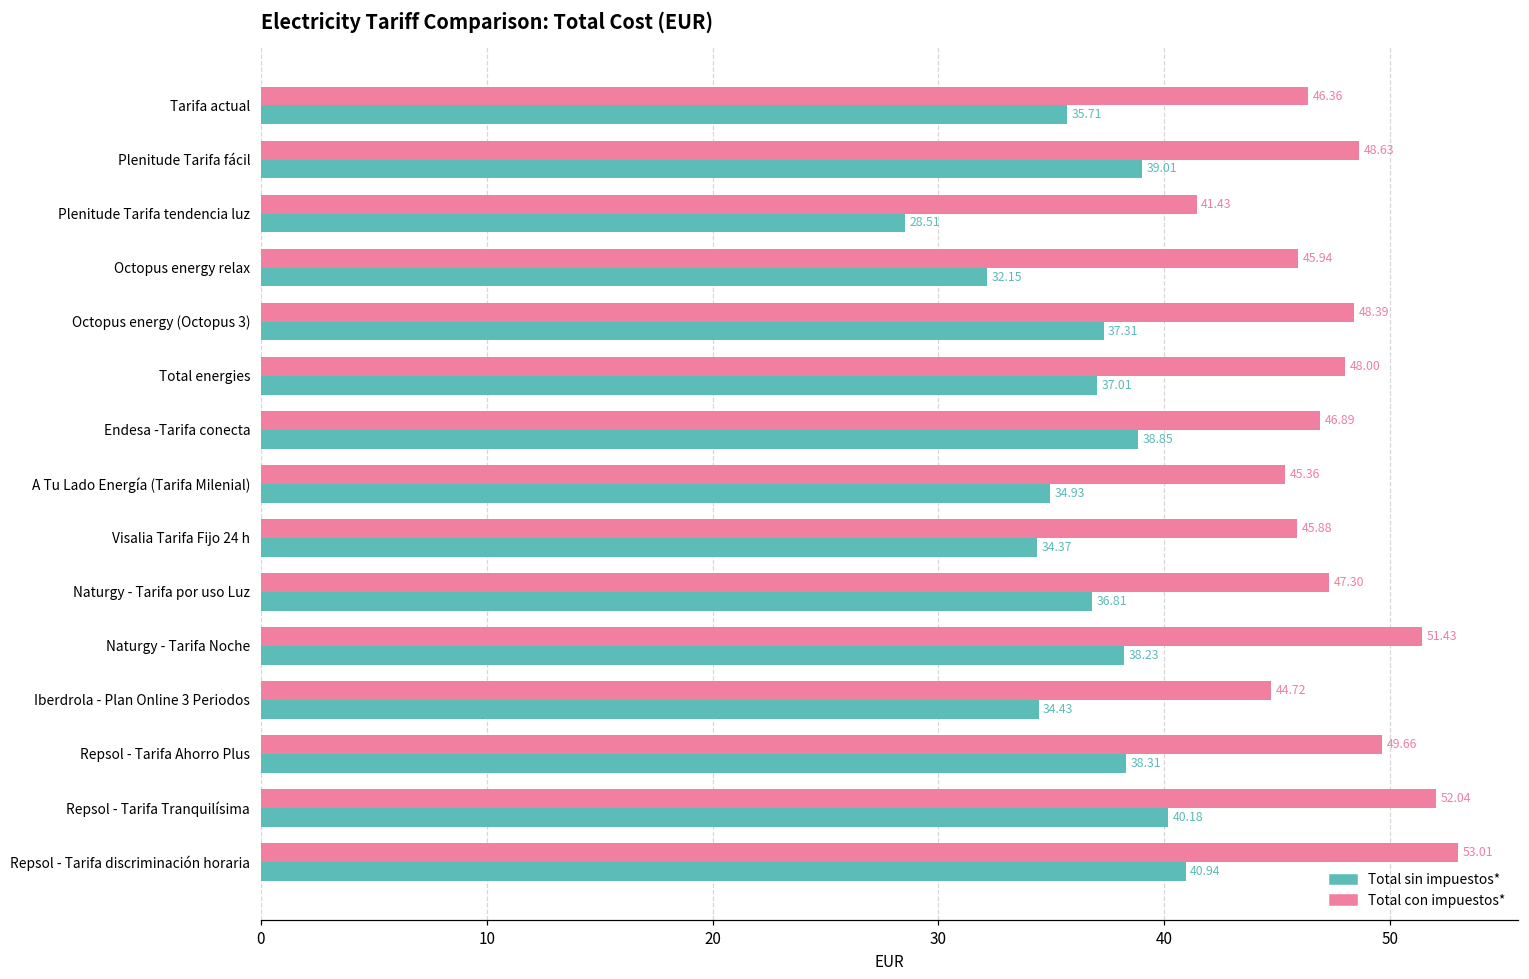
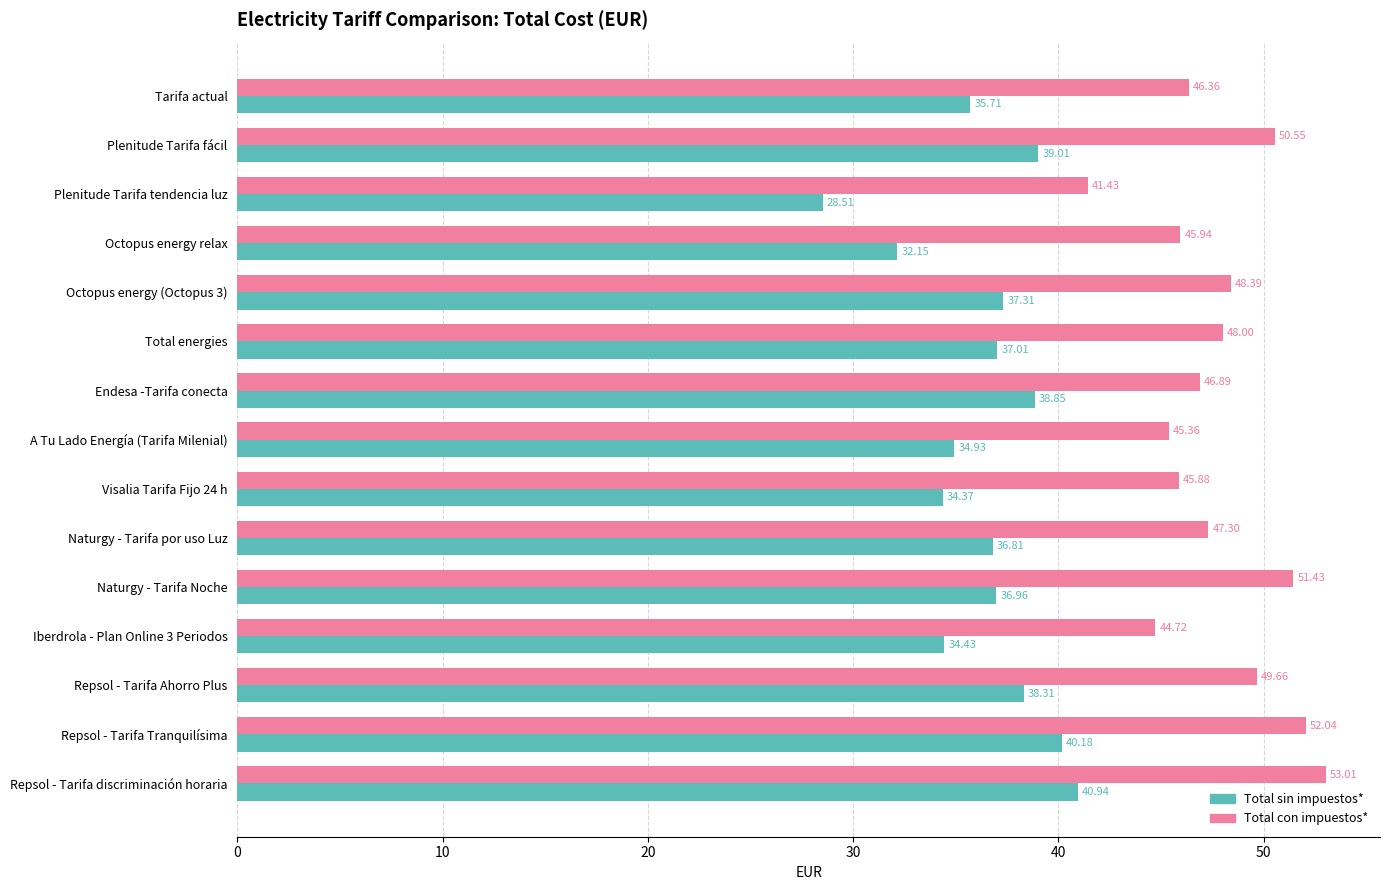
Total con impuestos*, Plenitude Tarifa fácil: 48.63 -> 50.55
Total sin impuestos*, Naturgy - Tarifa Noche: 38.23 -> 36.96
